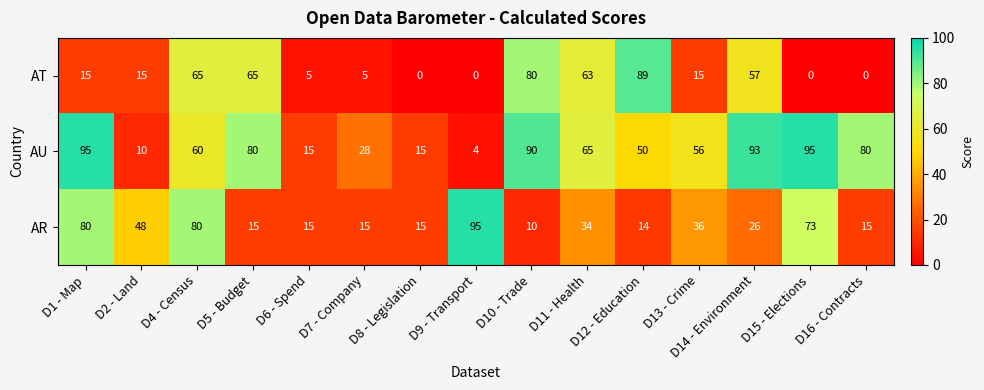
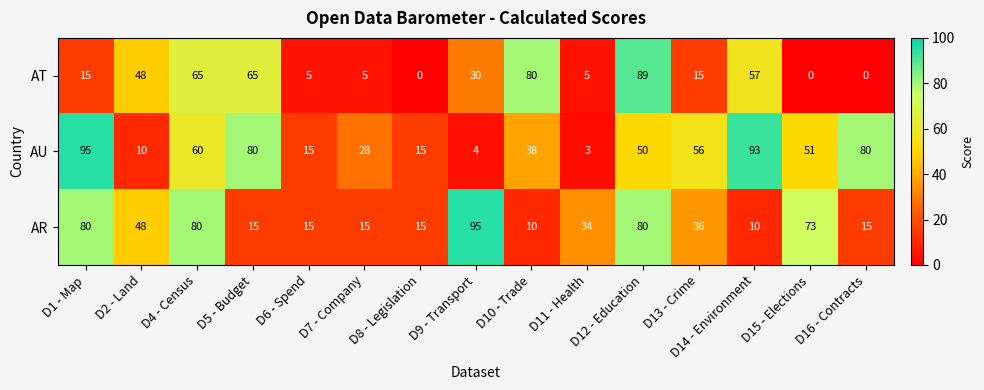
AT, D2 - Land: 15 -> 48
AT, D9 - Transport: 0 -> 30
AT, D11 - Health: 63 -> 5
AU, D10 - Trade: 90 -> 38
AU, D11 - Health: 65 -> 3
AU, D15 - Elections: 95 -> 51
AR, D12 - Education: 14 -> 80
AR, D14 - Environment: 26 -> 10
